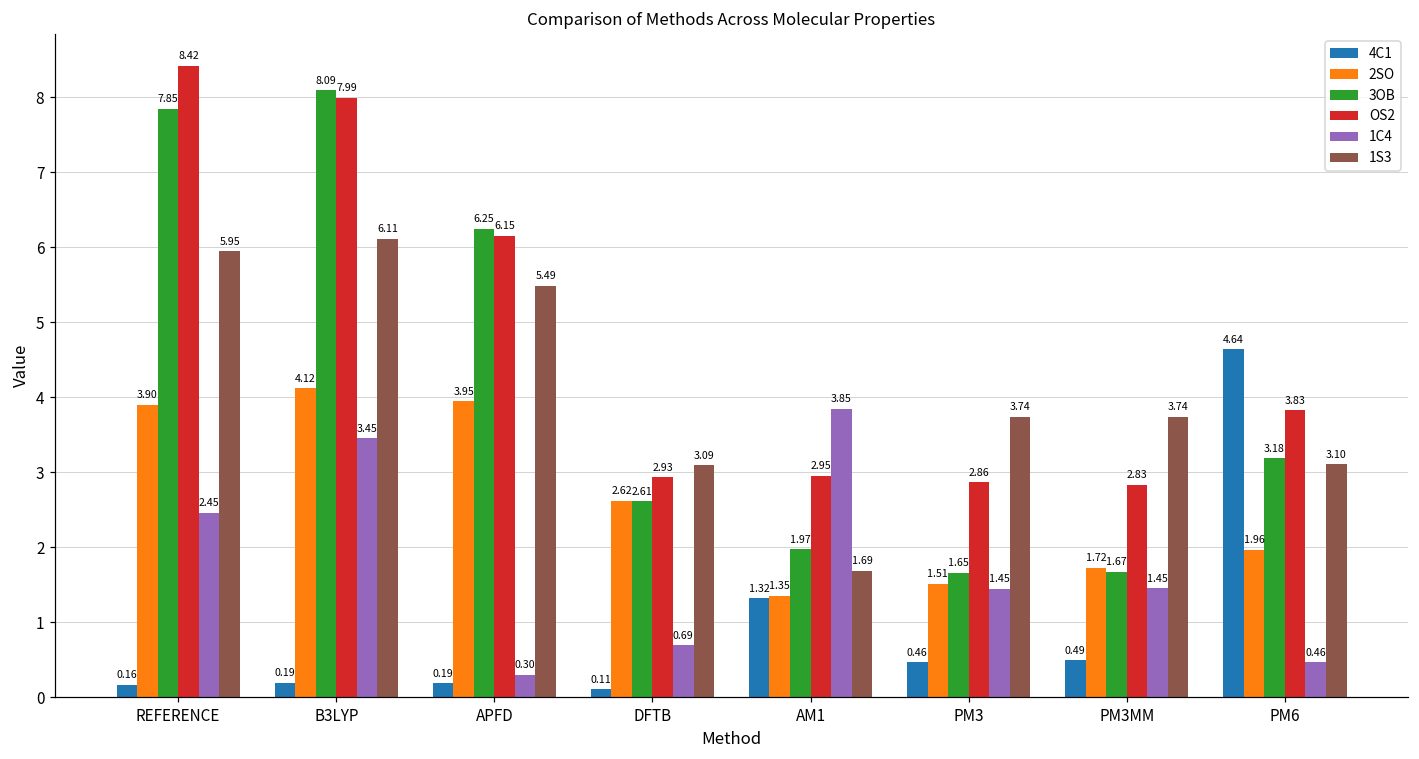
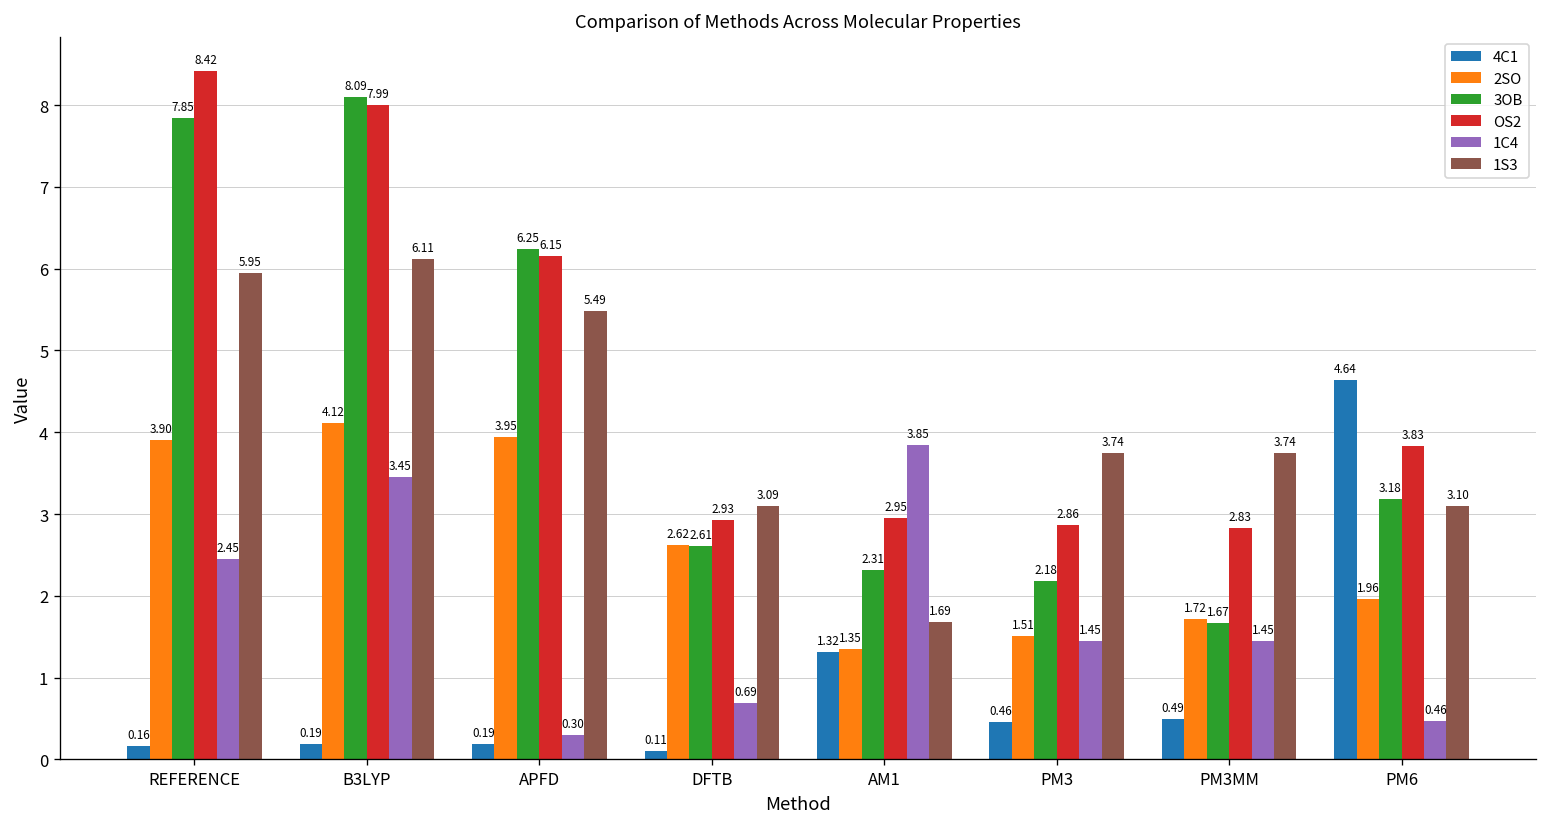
3OB, AM1: 1.97 -> 2.31
3OB, PM3: 1.65 -> 2.18
